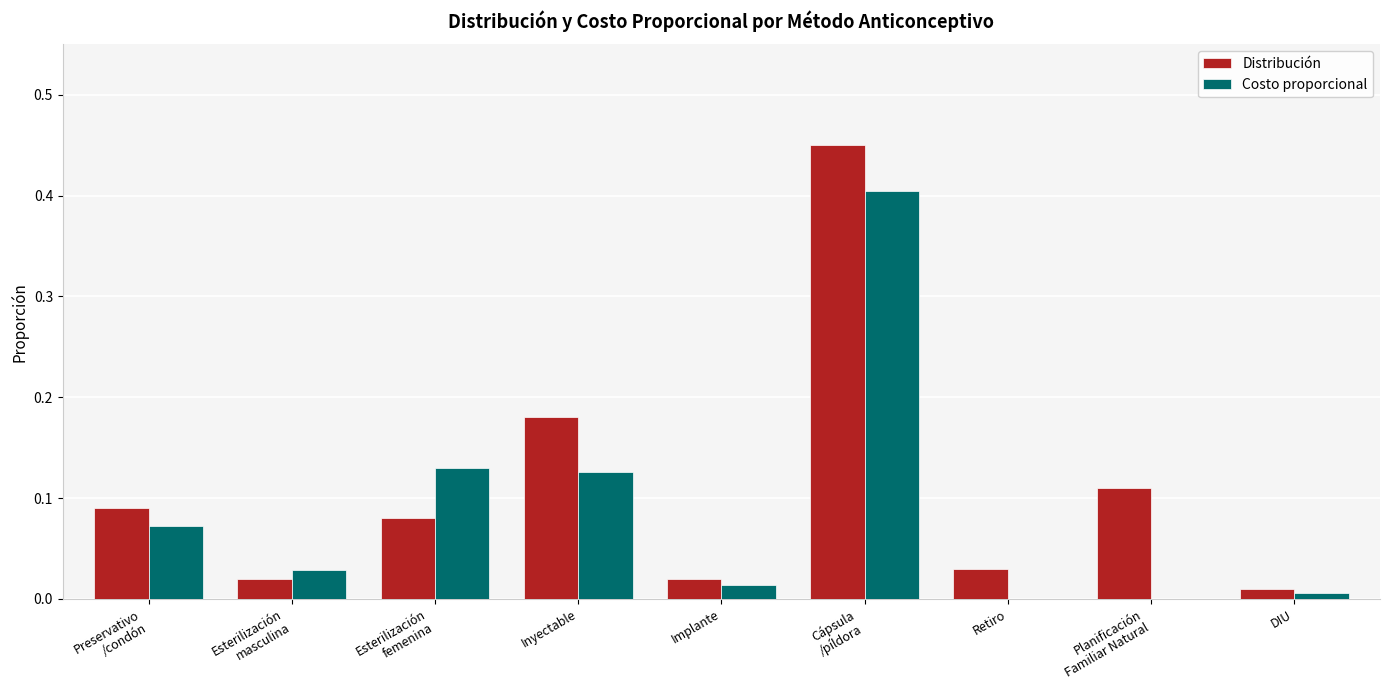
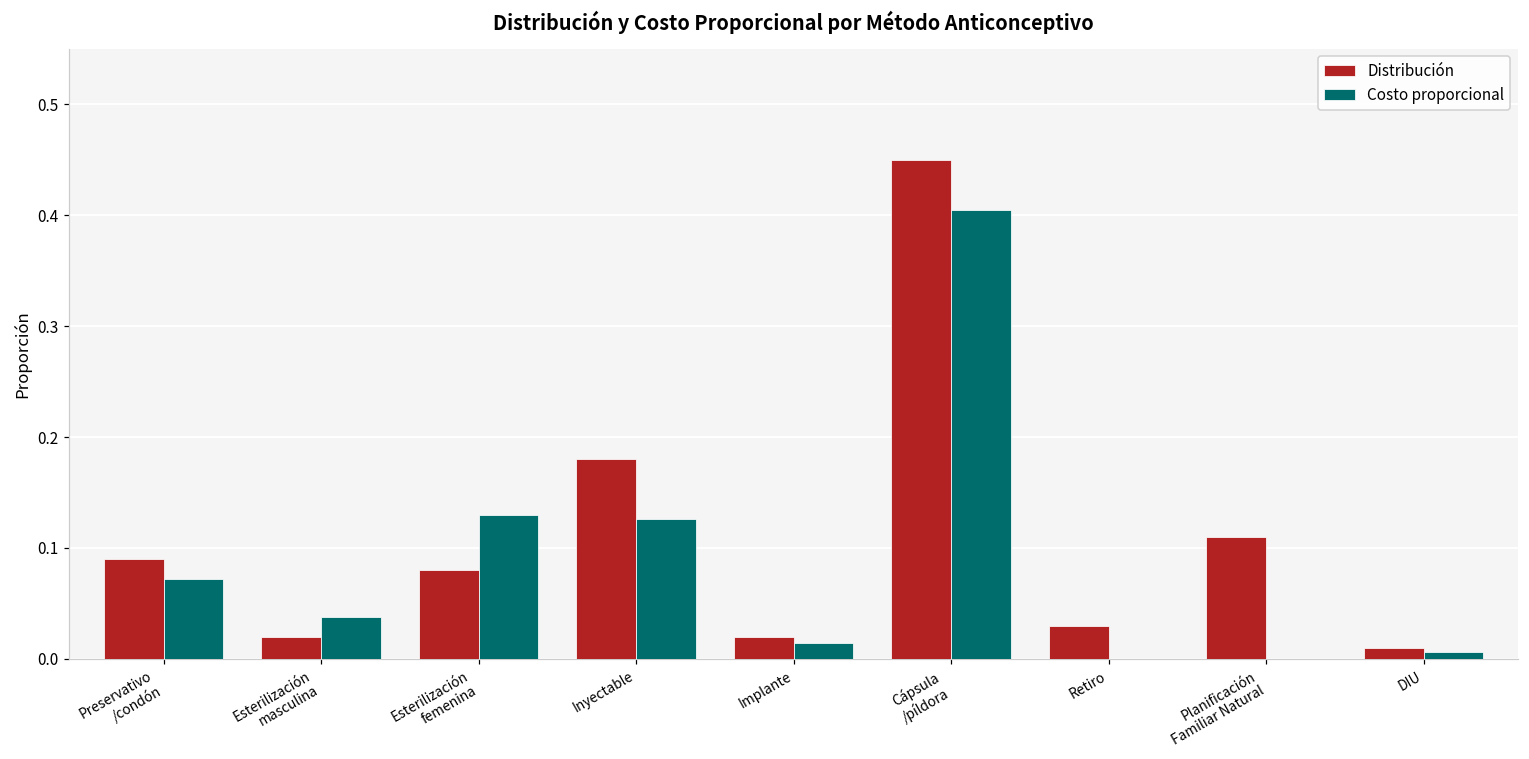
Costo proporcional, Esterilización masculina: 0.029 -> 0.038
